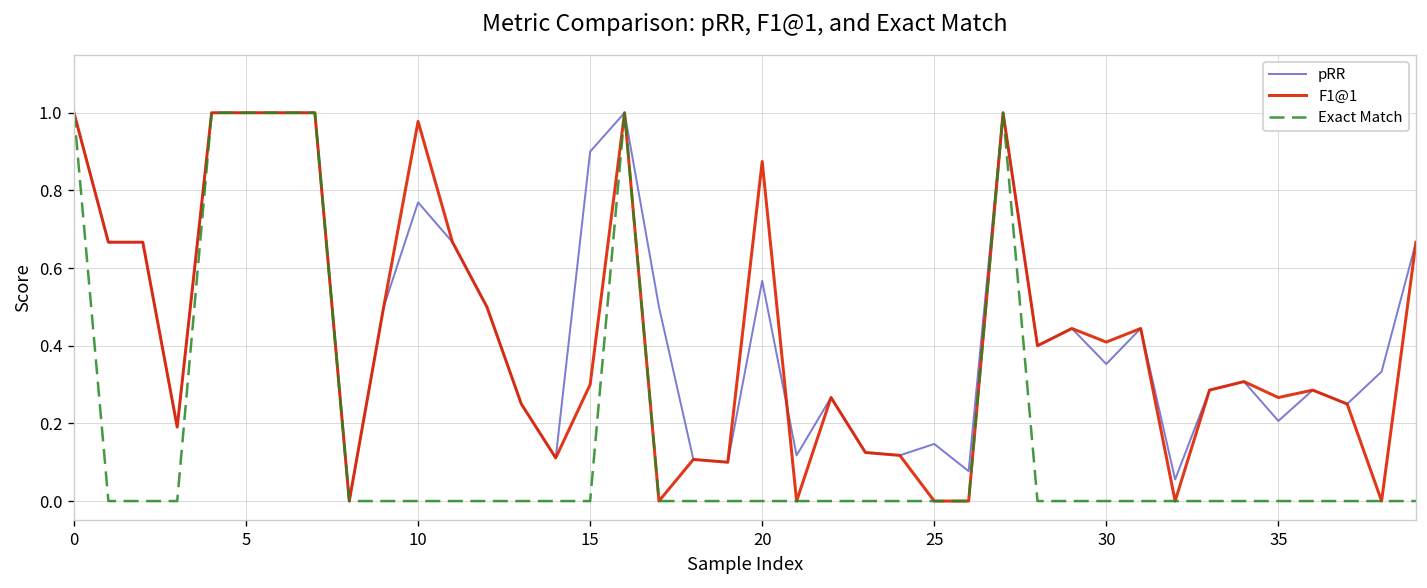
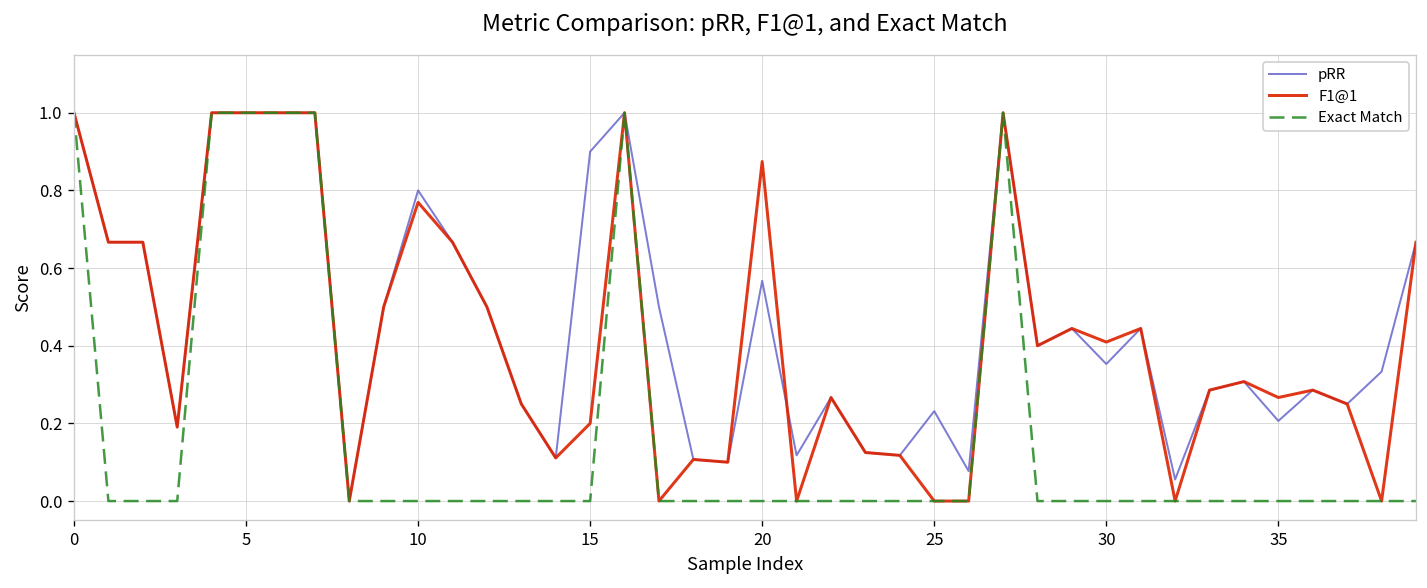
pRR, 10: 0.77 -> 0.80
F1@1, 10: 0.98 -> 0.77
F1@1, 15: 0.3 -> 0.2
pRR, 25: 0.15 -> 0.23
